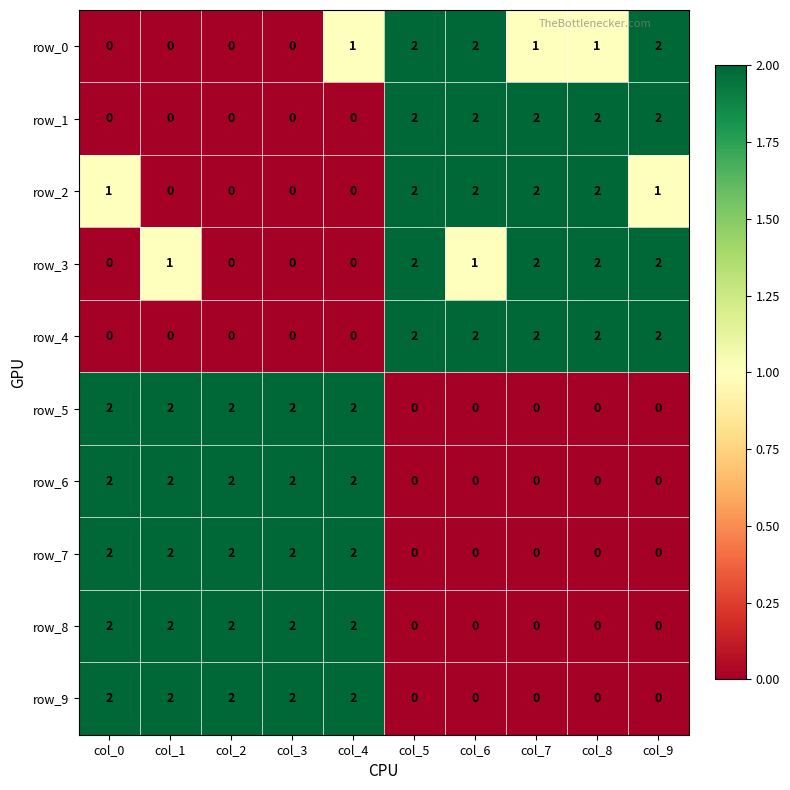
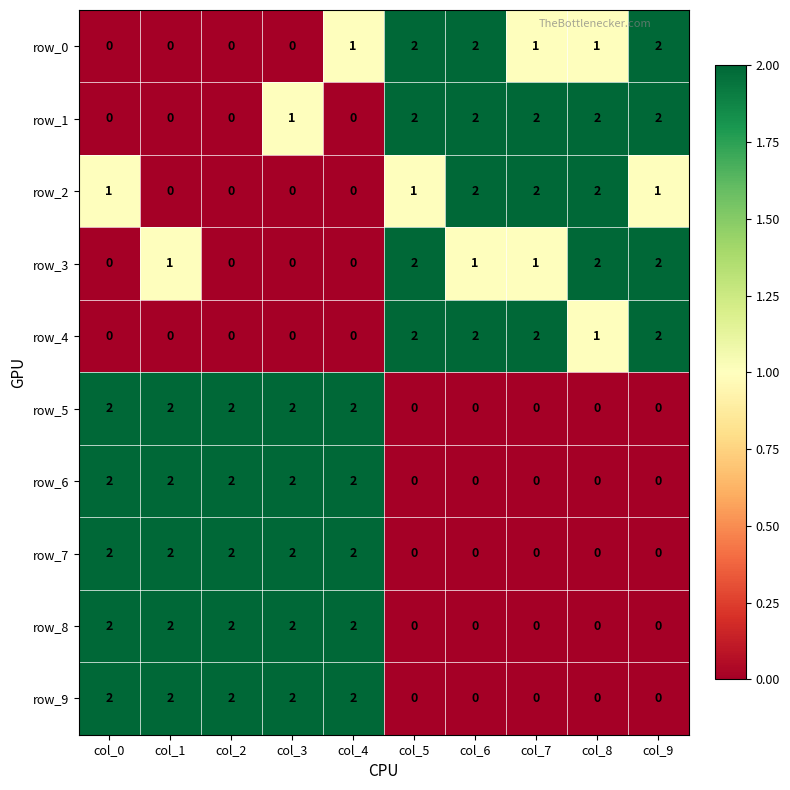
row_1, col_3: 0 -> 1
row_2, col_5: 2 -> 1
row_3, col_7: 2 -> 1
row_4, col_8: 2 -> 1
